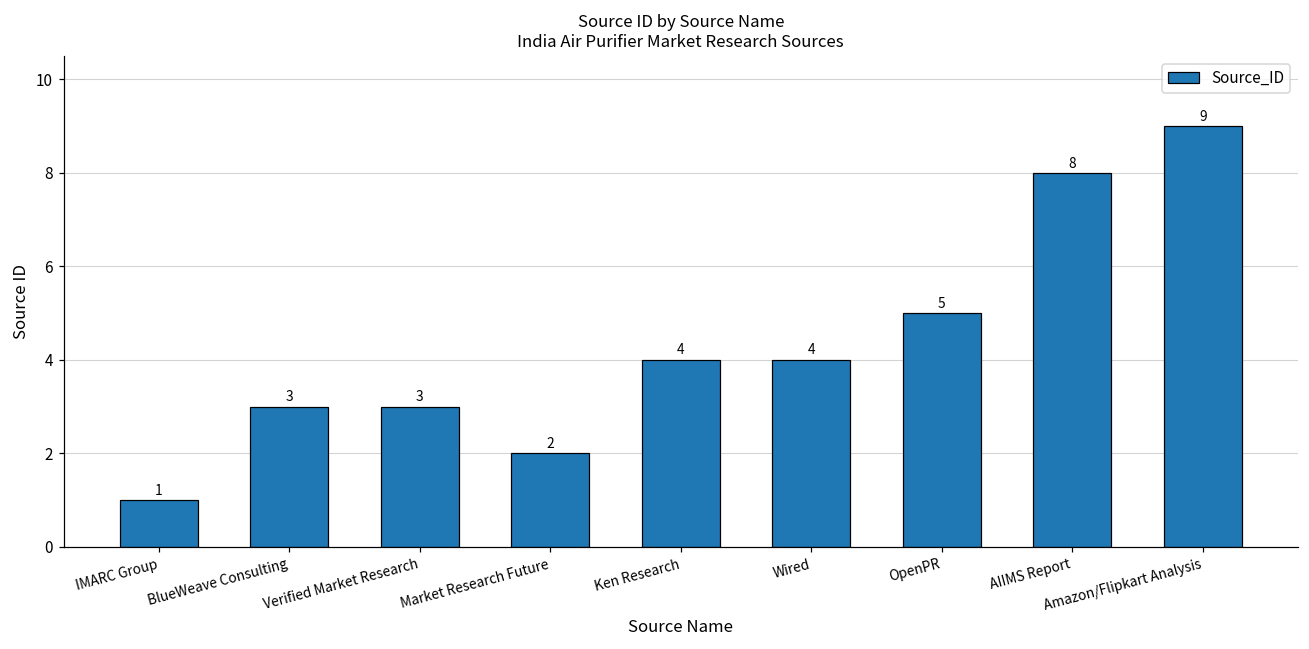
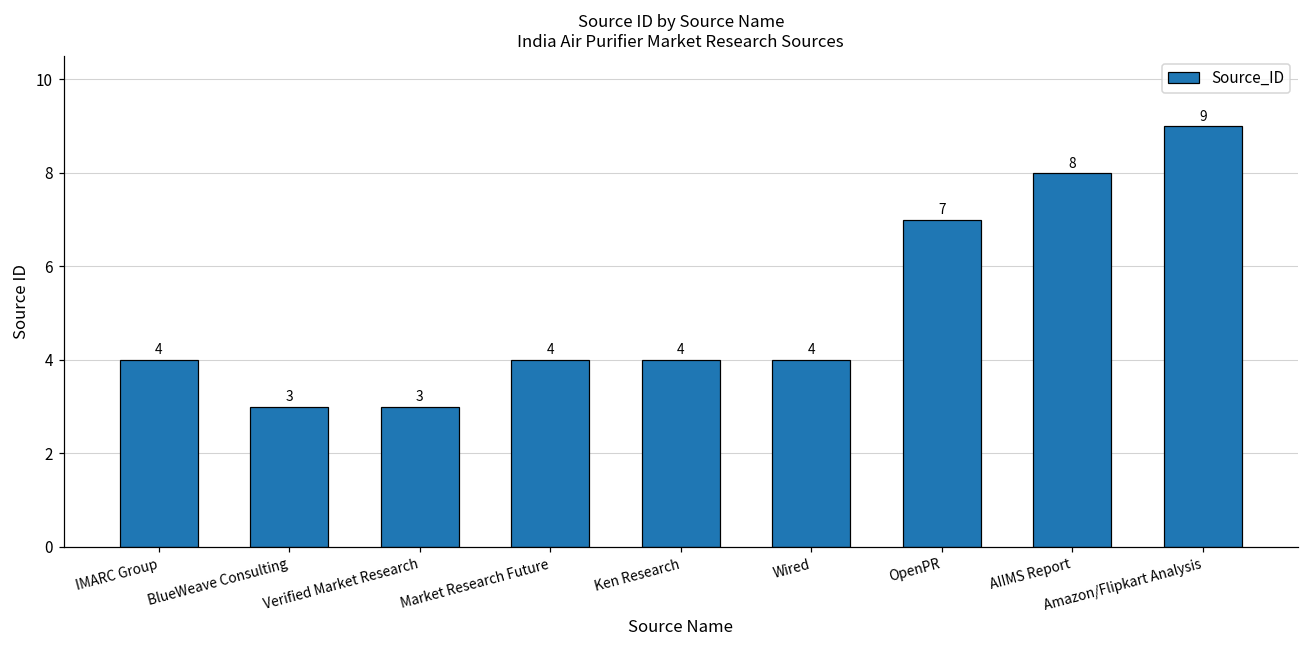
IMARC Group: 1 -> 4
Market Research Future: 2 -> 4
OpenPR: 5 -> 7
